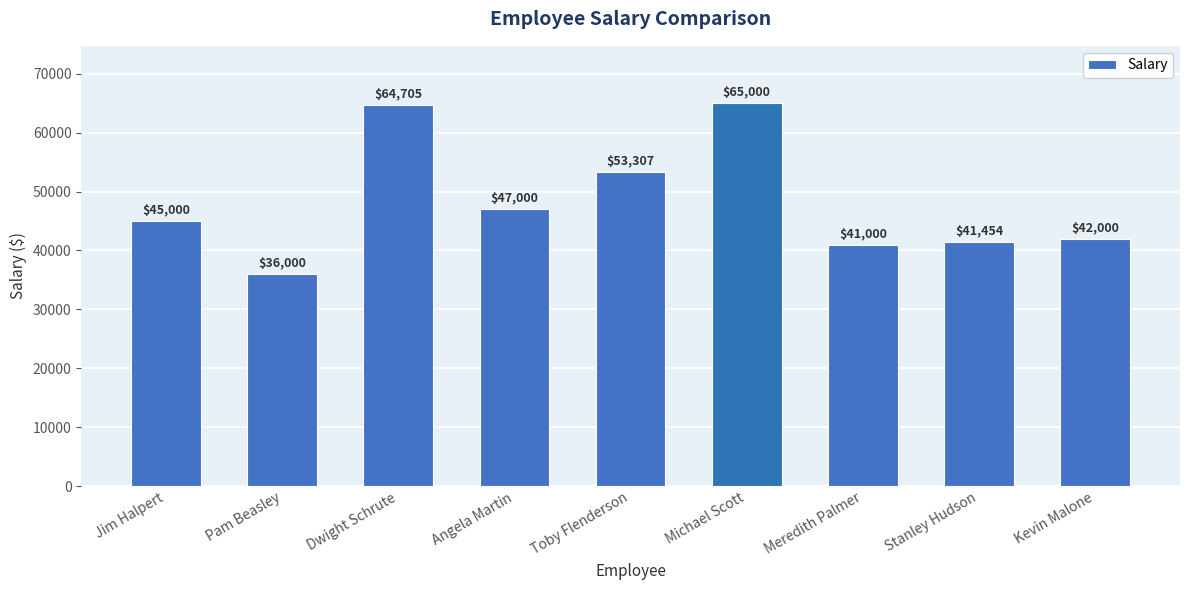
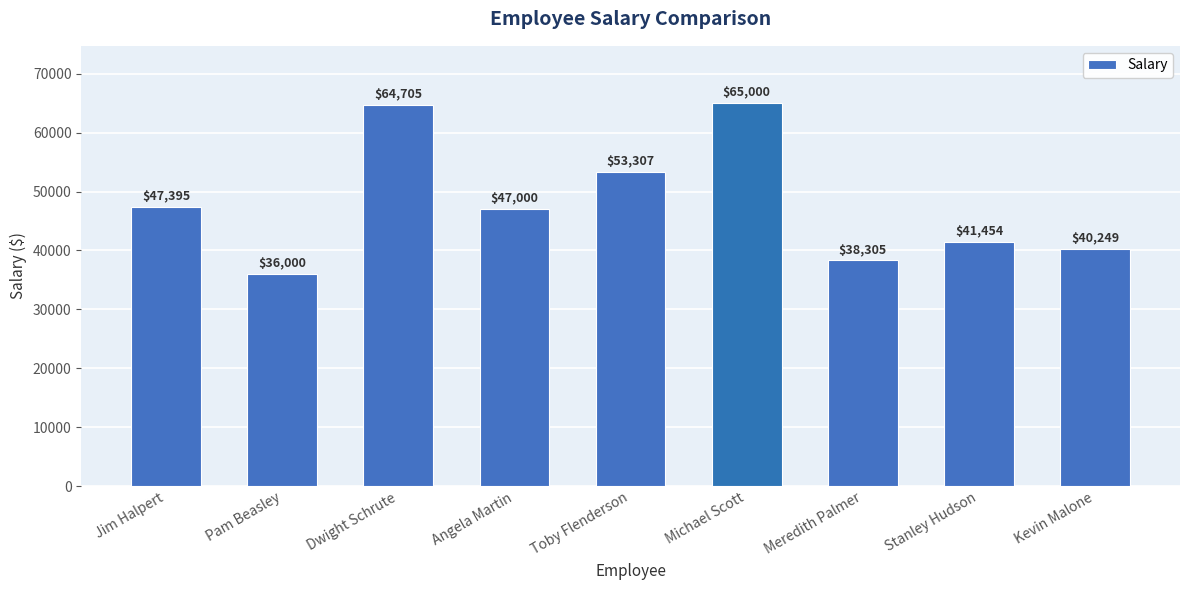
Jim Halpert: $45,000 -> $47,395
Meredith Palmer: $41,000 -> $38,305
Kevin Malone: $42,000 -> $40,249
